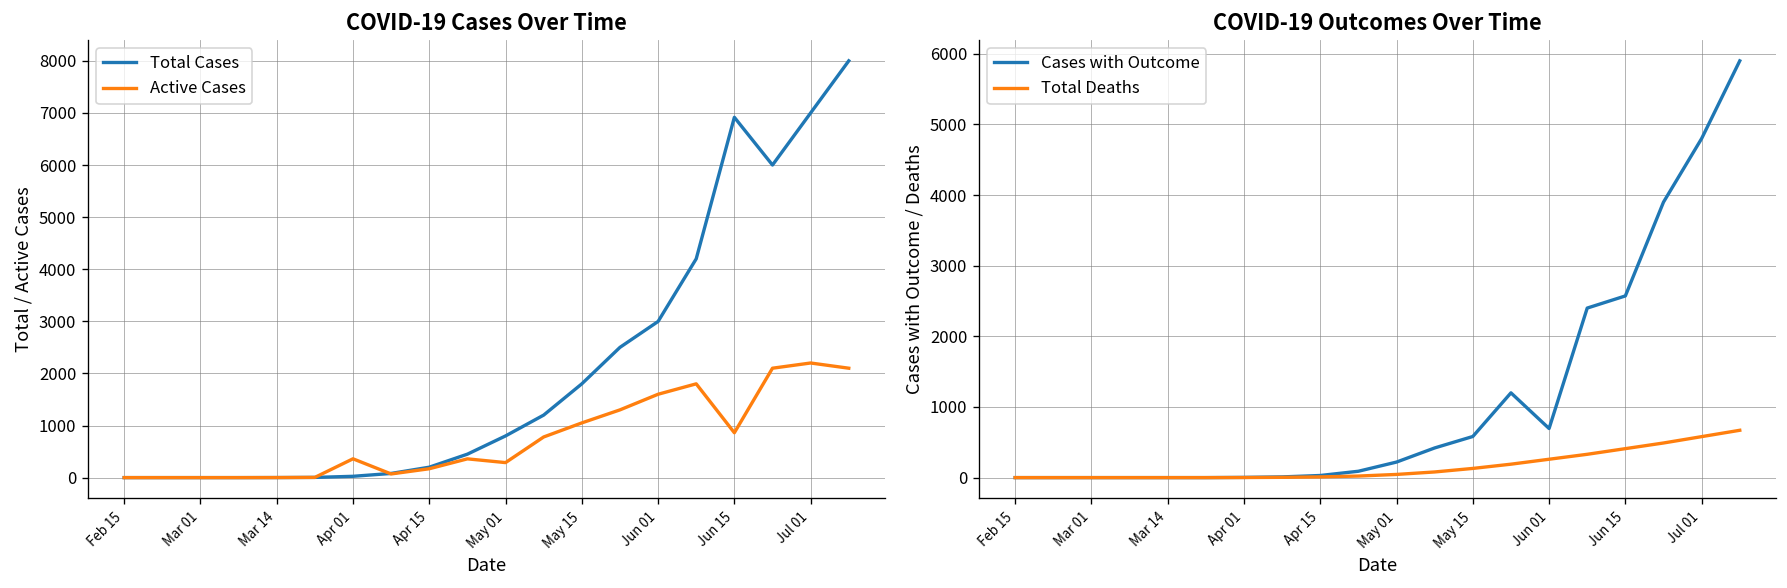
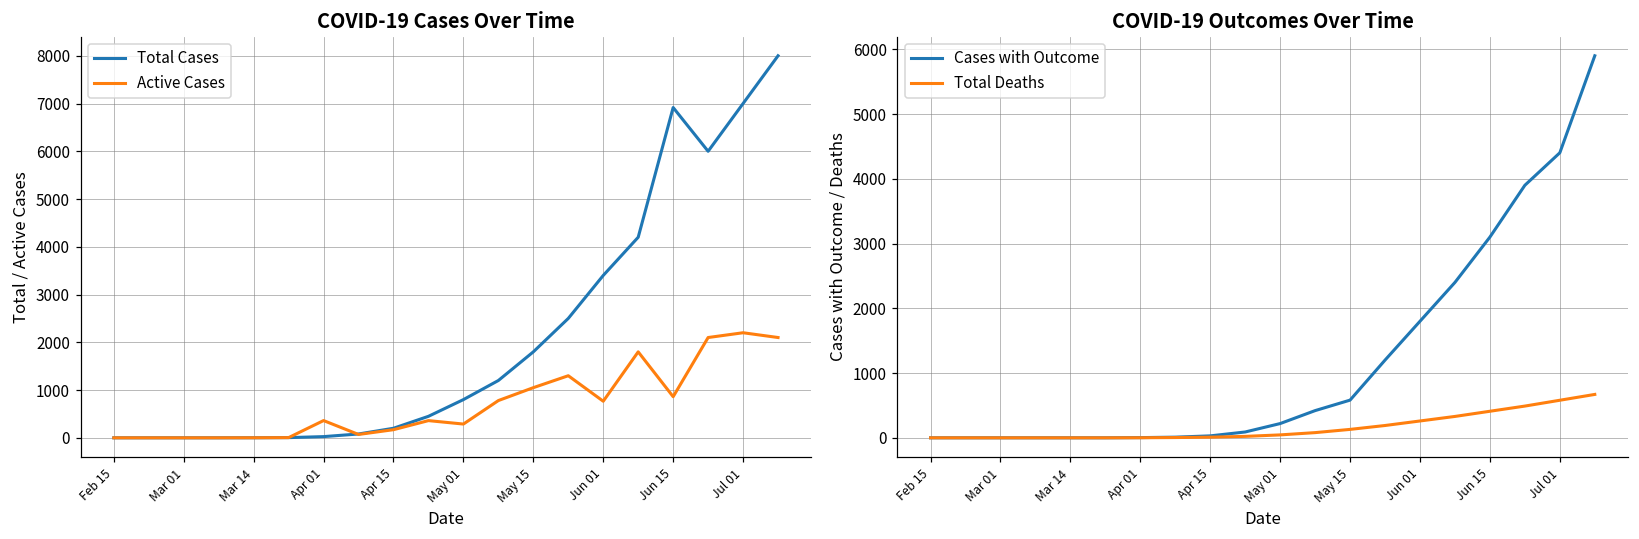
COVID-19 Cases Over Time, Total Cases, Jun 01: 3000 -> 3400
COVID-19 Cases Over Time, Active Cases, Jun 01: 1600 -> 800
COVID-19 Outcomes Over Time, Cases with Outcome, Jun 01: 700 -> 1800
COVID-19 Outcomes Over Time, Cases with Outcome, Jun 15: 2600 -> 3100
COVID-19 Outcomes Over Time, Cases with Outcome, Jul 01: 4800 -> 4400
